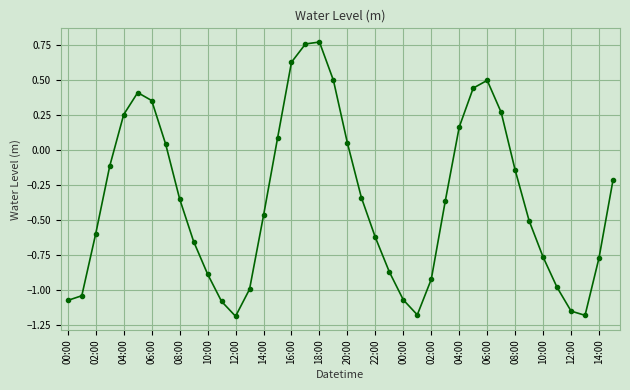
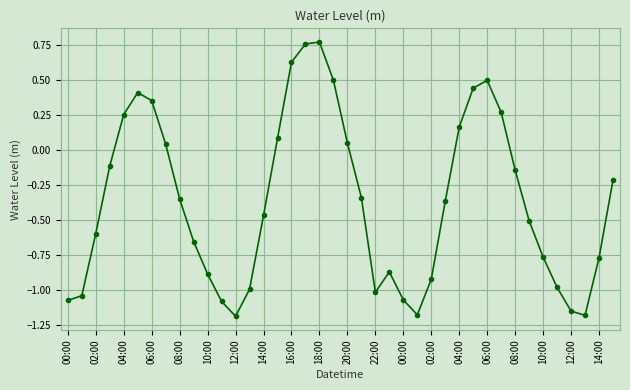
22:00: -0.63 -> -1.02
